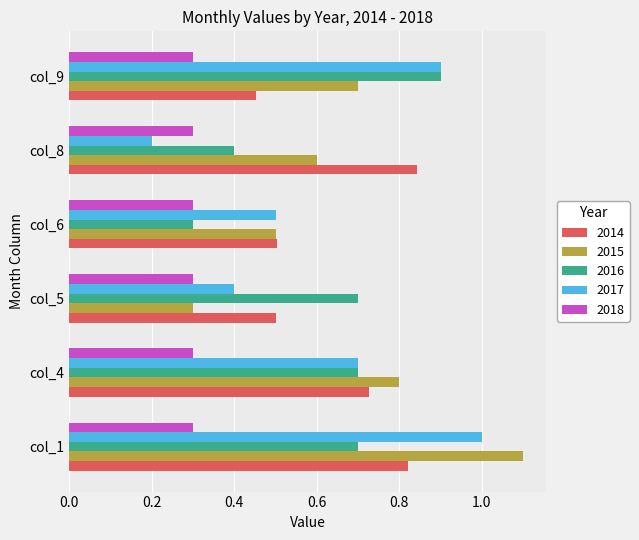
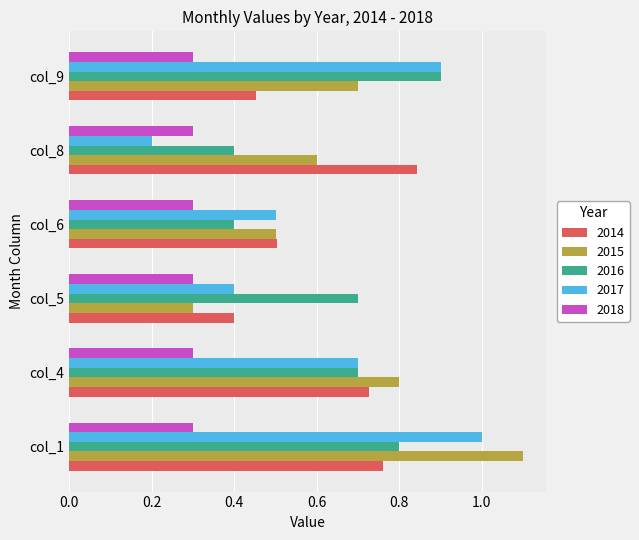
2016, col_6: 0.3 -> 0.4
2014, col_5: 0.5 -> 0.4
2016, col_1: 0.7 -> 0.8
2014, col_1: 0.82 -> 0.76
